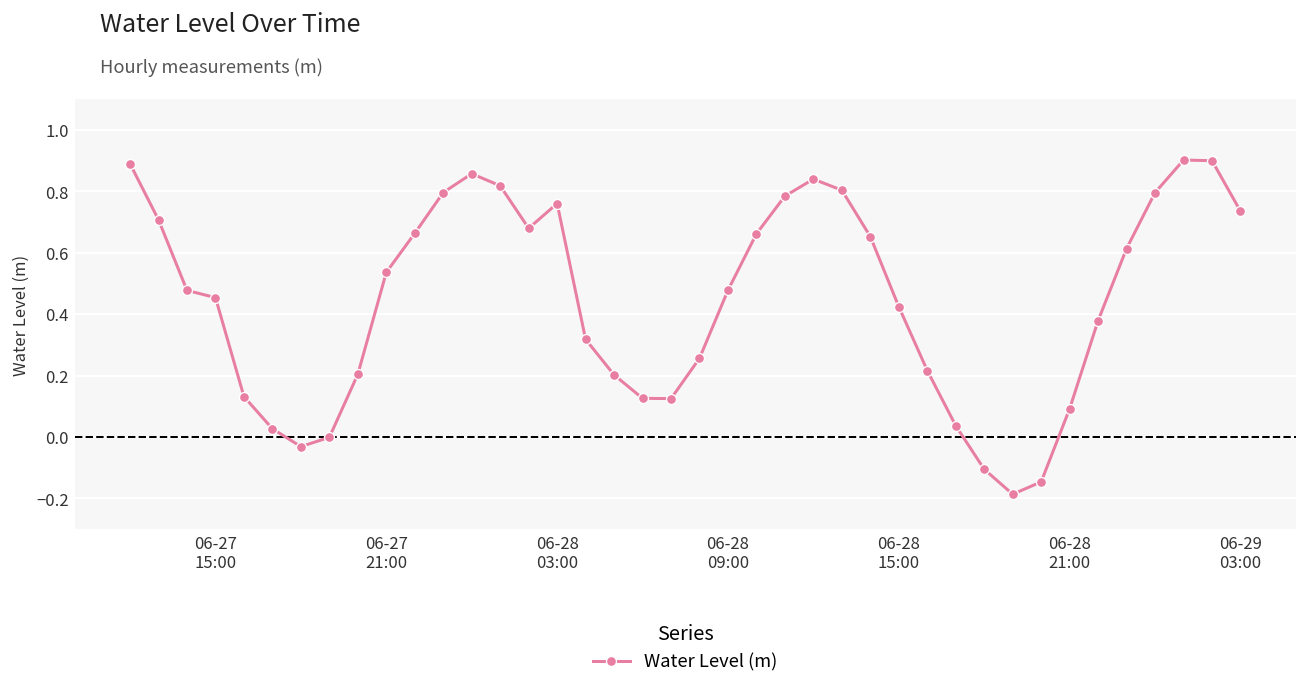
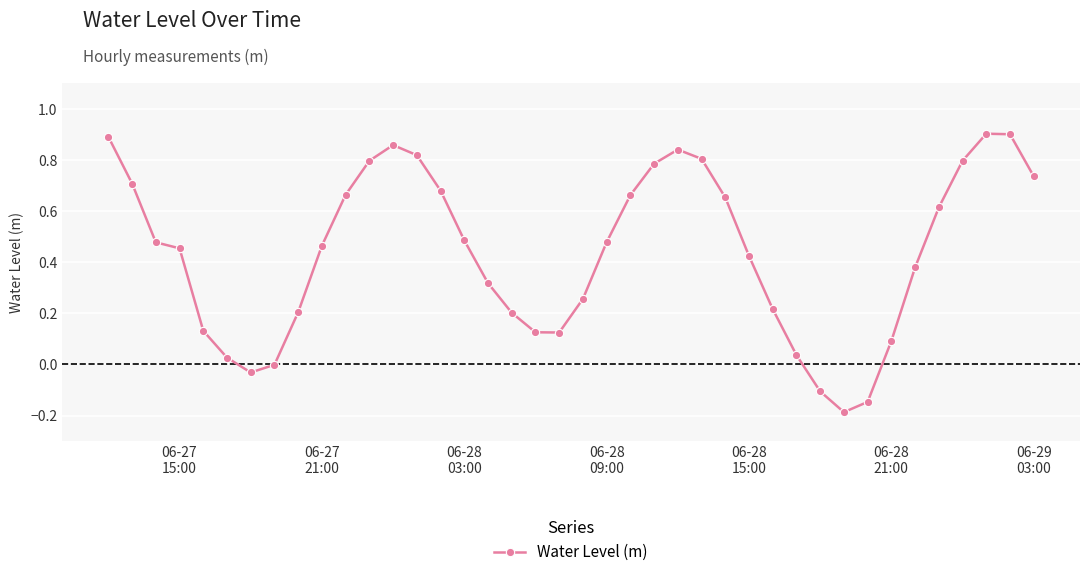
06-27 21:00: 0.54 -> 0.46
06-28 03:00: 0.76 -> 0.49
